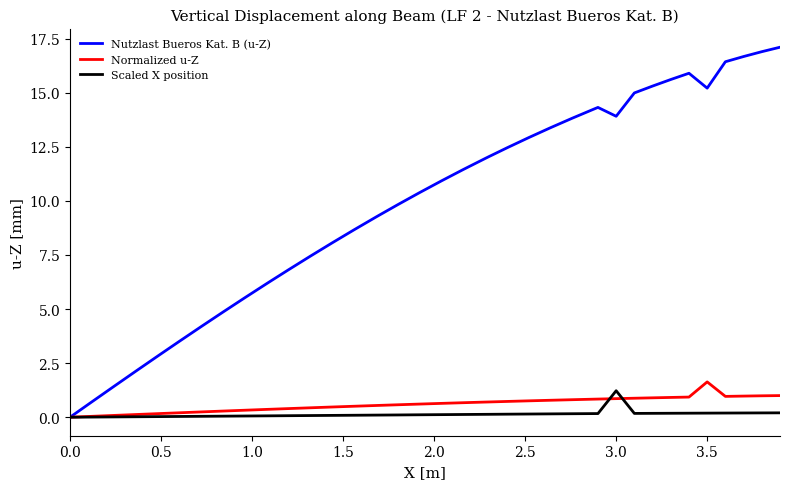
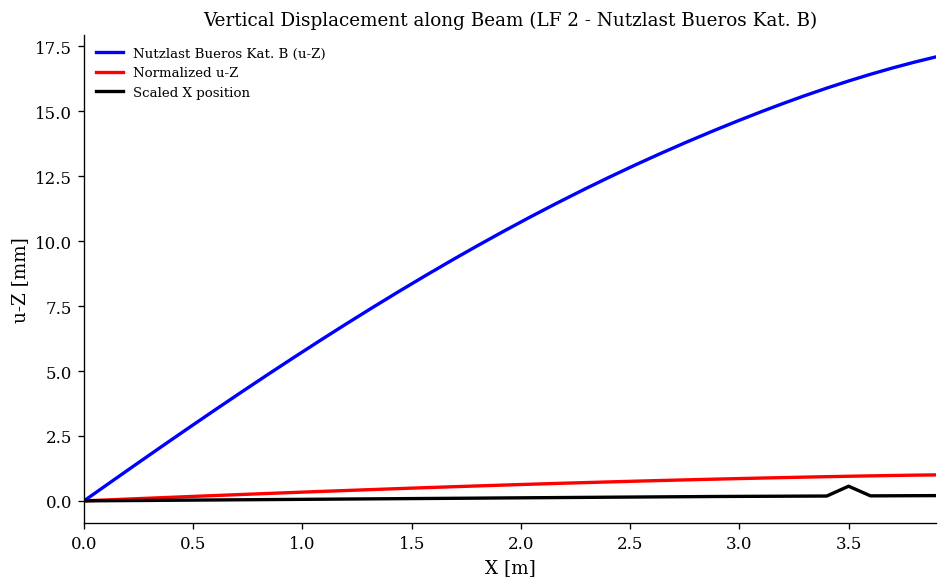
Nutzlast Bueros Kat. B (u-Z), 3.0: 13.9 -> 14.7
Scaled X position, 3.0: 1.2 -> 0.2
Nutzlast Bueros Kat. B (u-Z), 3.5: 15.2 -> 16.2
Normalized u-Z, 3.5: 1.6 -> 0.9
Scaled X position, 3.5: 0.2 -> 0.6
